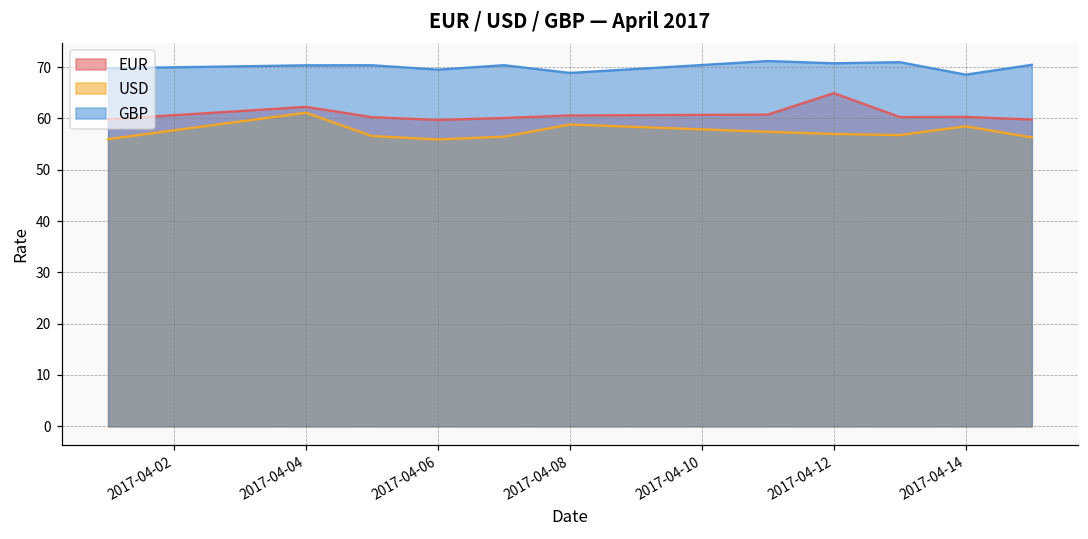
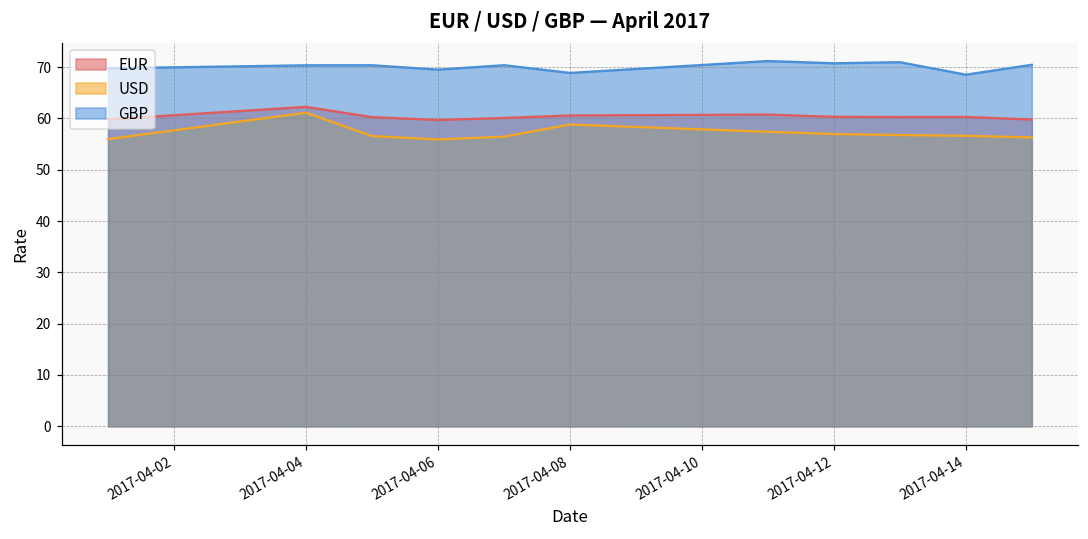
EUR, 2017-04-12: 65 -> 60
USD, 2017-04-14: 58 -> 57
